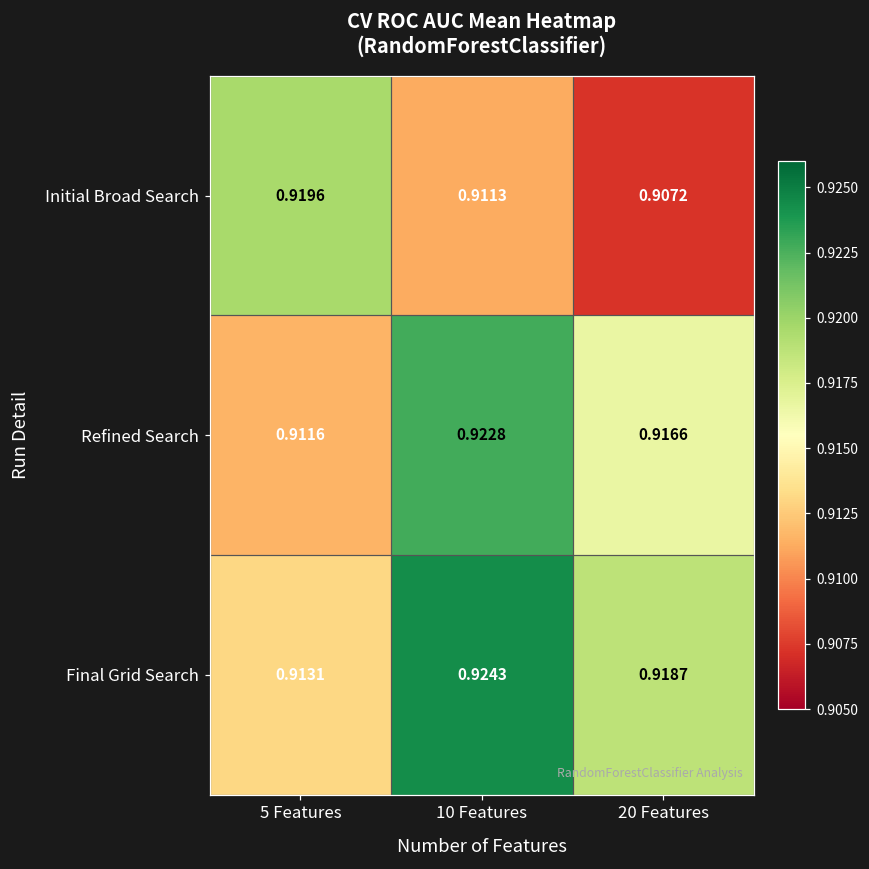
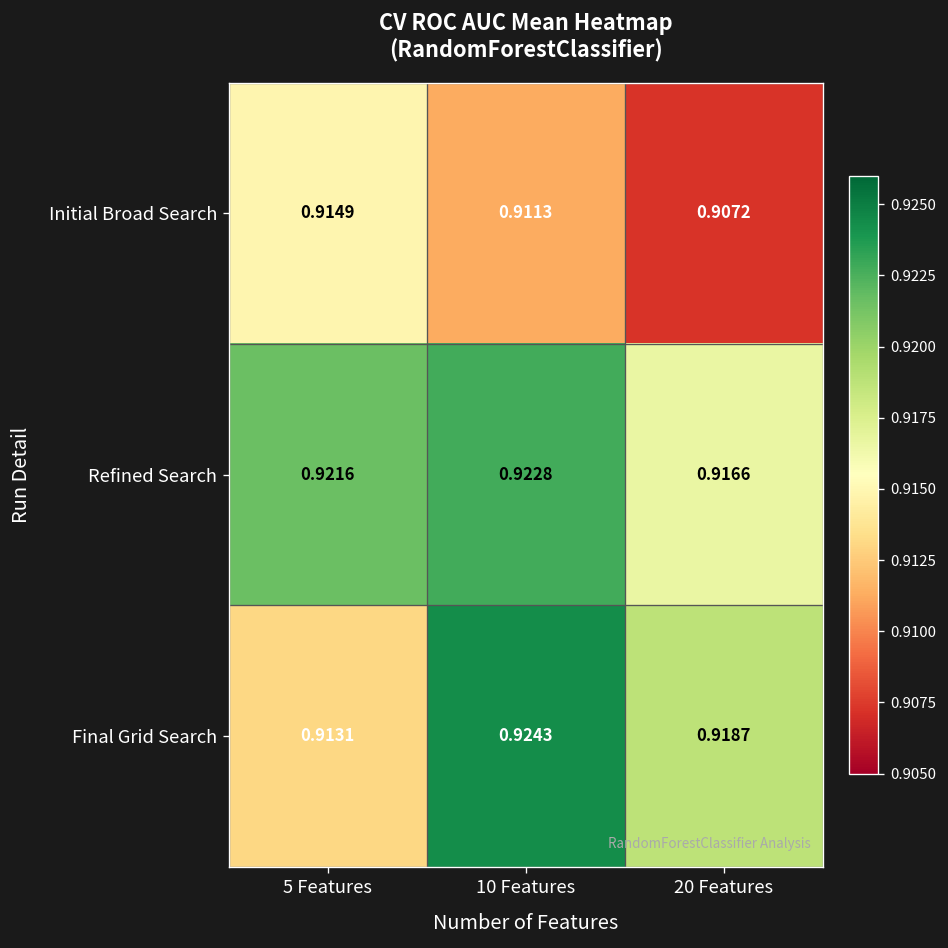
Initial Broad Search, 5 Features: 0.9196 -> 0.9149
Refined Search, 5 Features: 0.9116 -> 0.9216
